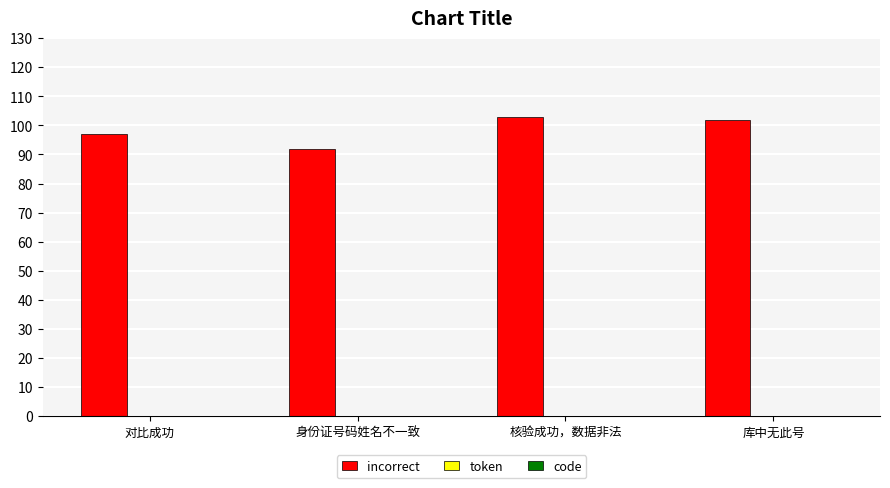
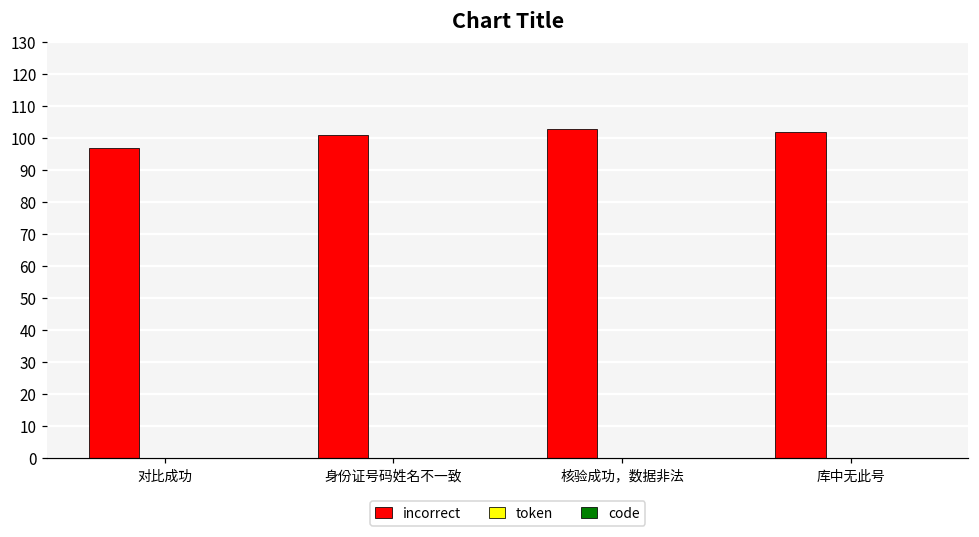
incorrect, 身份证号码姓名不一致: 92 -> 101
